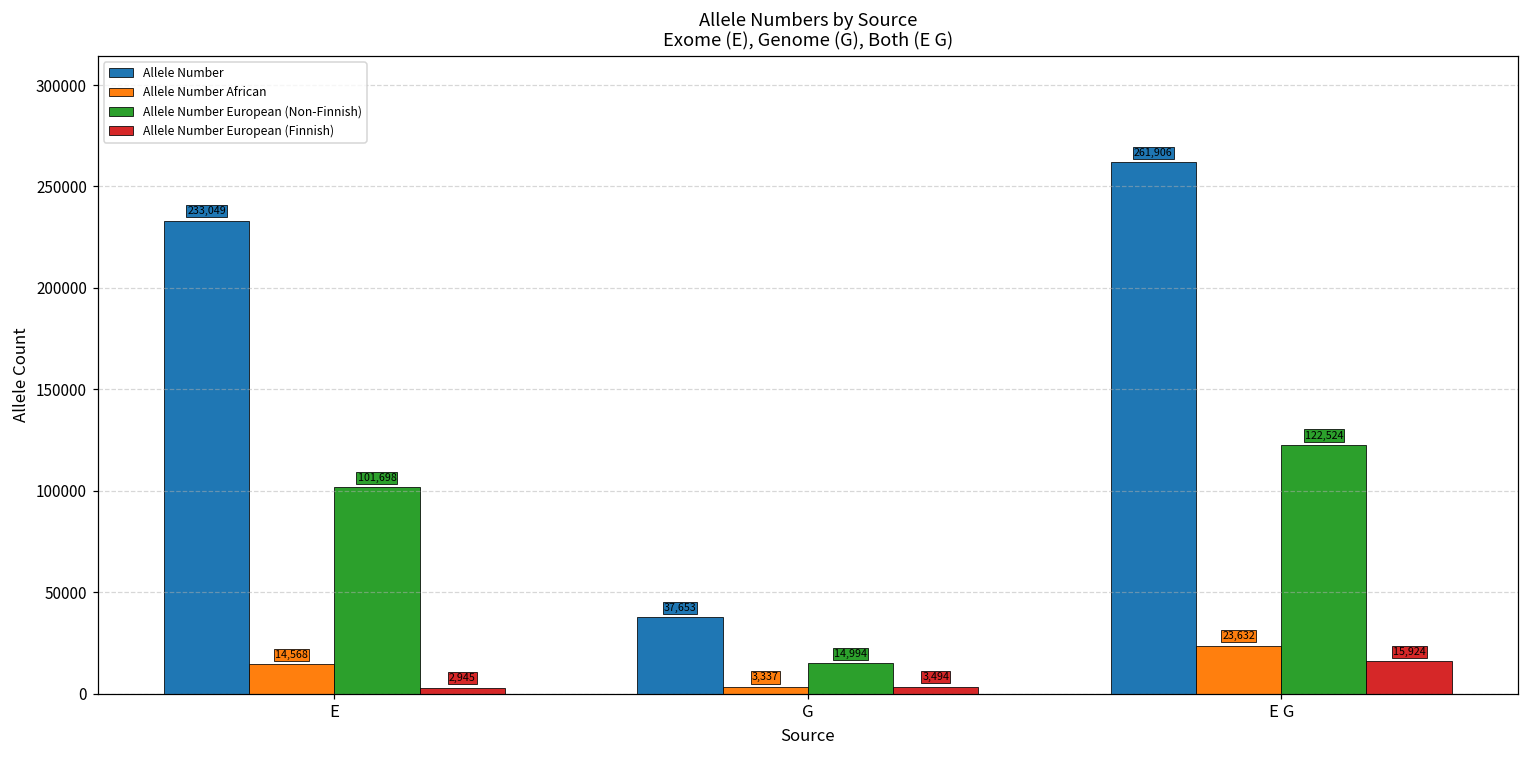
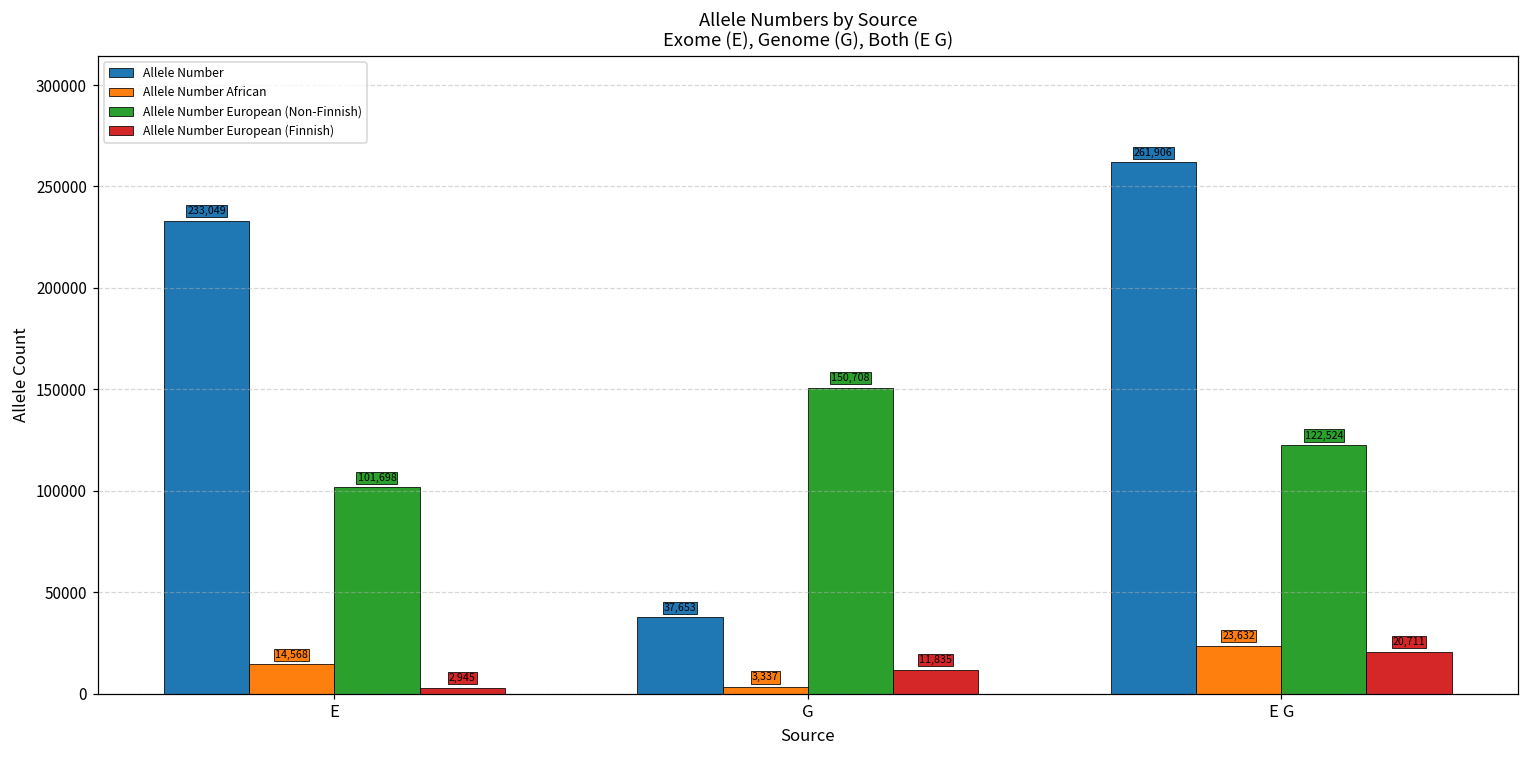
Allele Number European (Non-Finnish), G: 14,994 -> 150,708
Allele Number European (Finnish), G: 3,494 -> 11,835
Allele Number European (Finnish), E G: 15,924 -> 20,711
